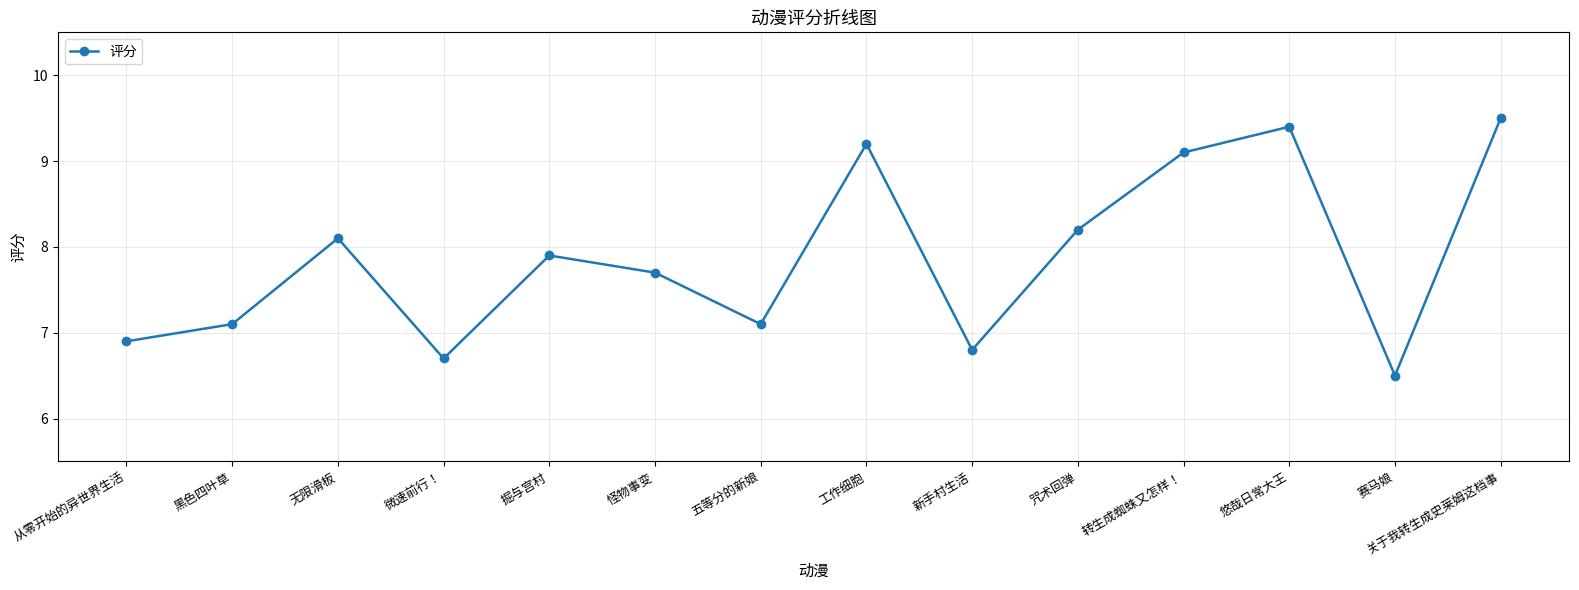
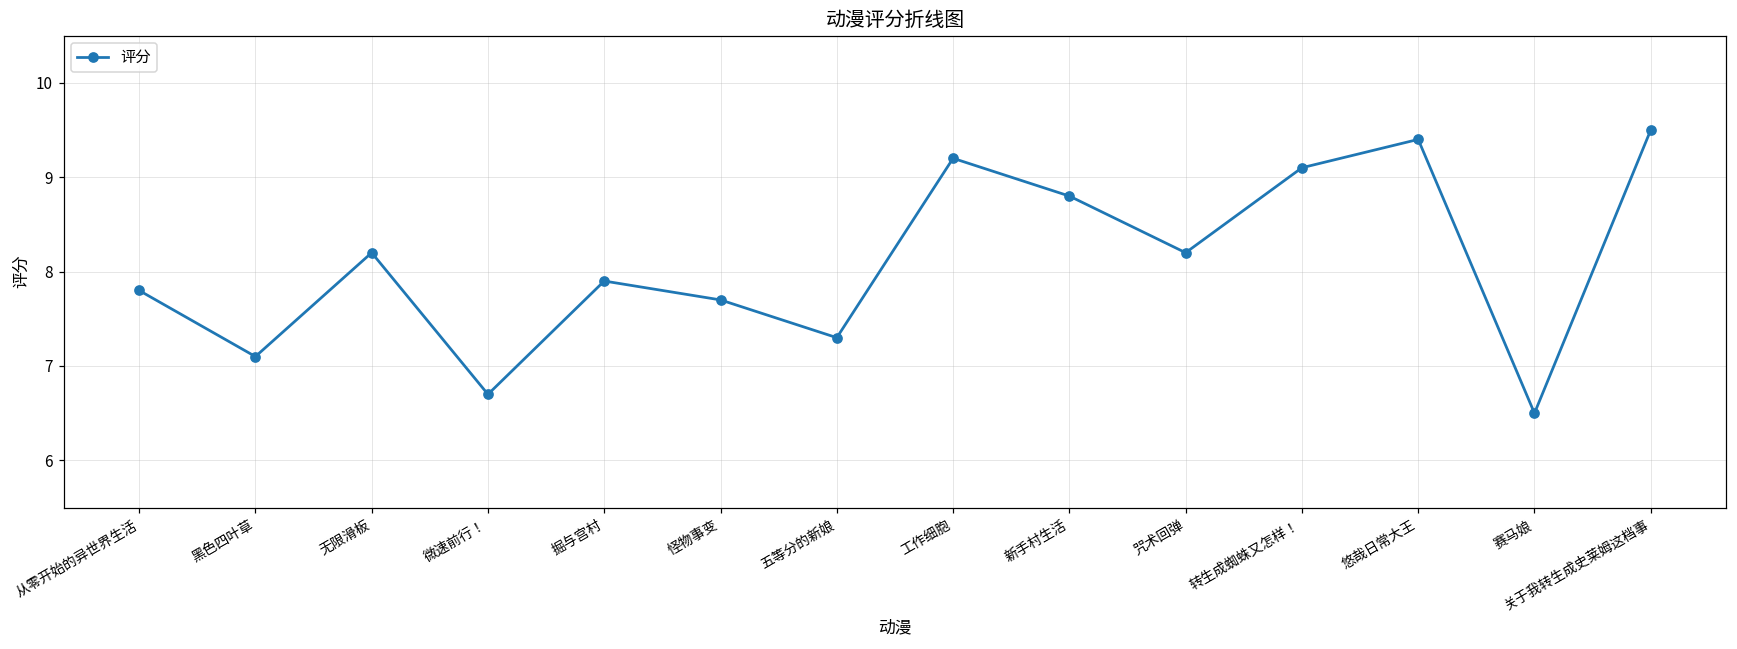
从零开始的异世界生活: 6.9 -> 7.8
无限滑板: 8.1 -> 8.2
五等分的新娘: 7.1 -> 7.3
新手村生活: 6.8 -> 8.8
